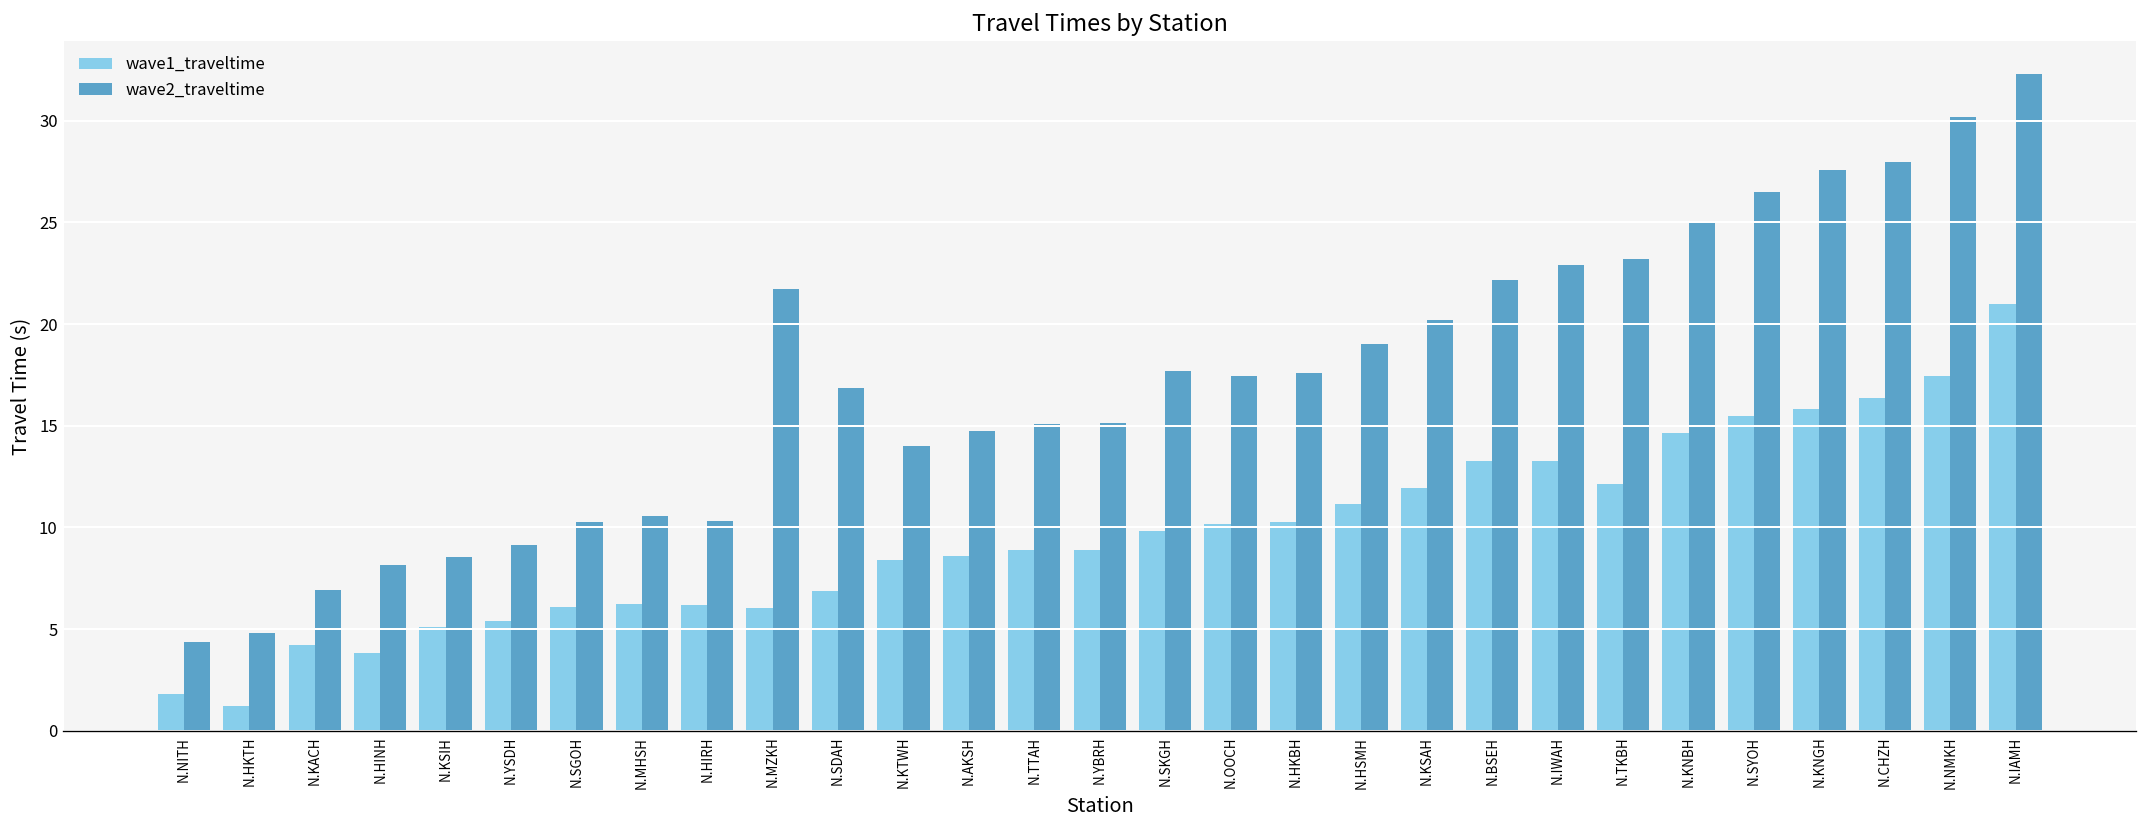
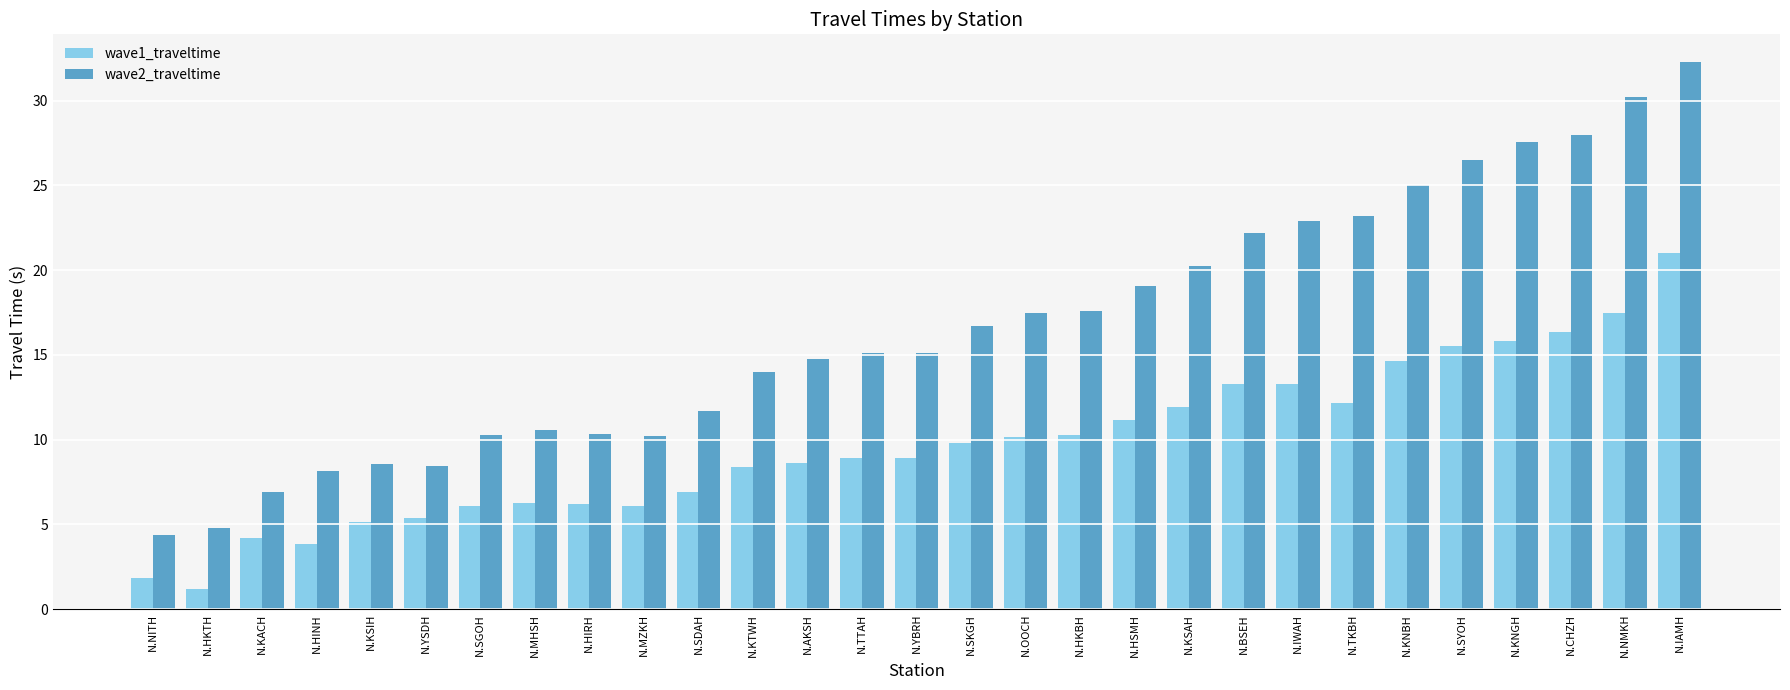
wave2_traveltime, N.YSDH: 9.1 -> 8.5
wave2_traveltime, N.MZKH: 21.7 -> 10.2
wave2_traveltime, N.SDAH: 16.9 -> 11.7
wave2_traveltime, N.SKGH: 17.7 -> 16.7
